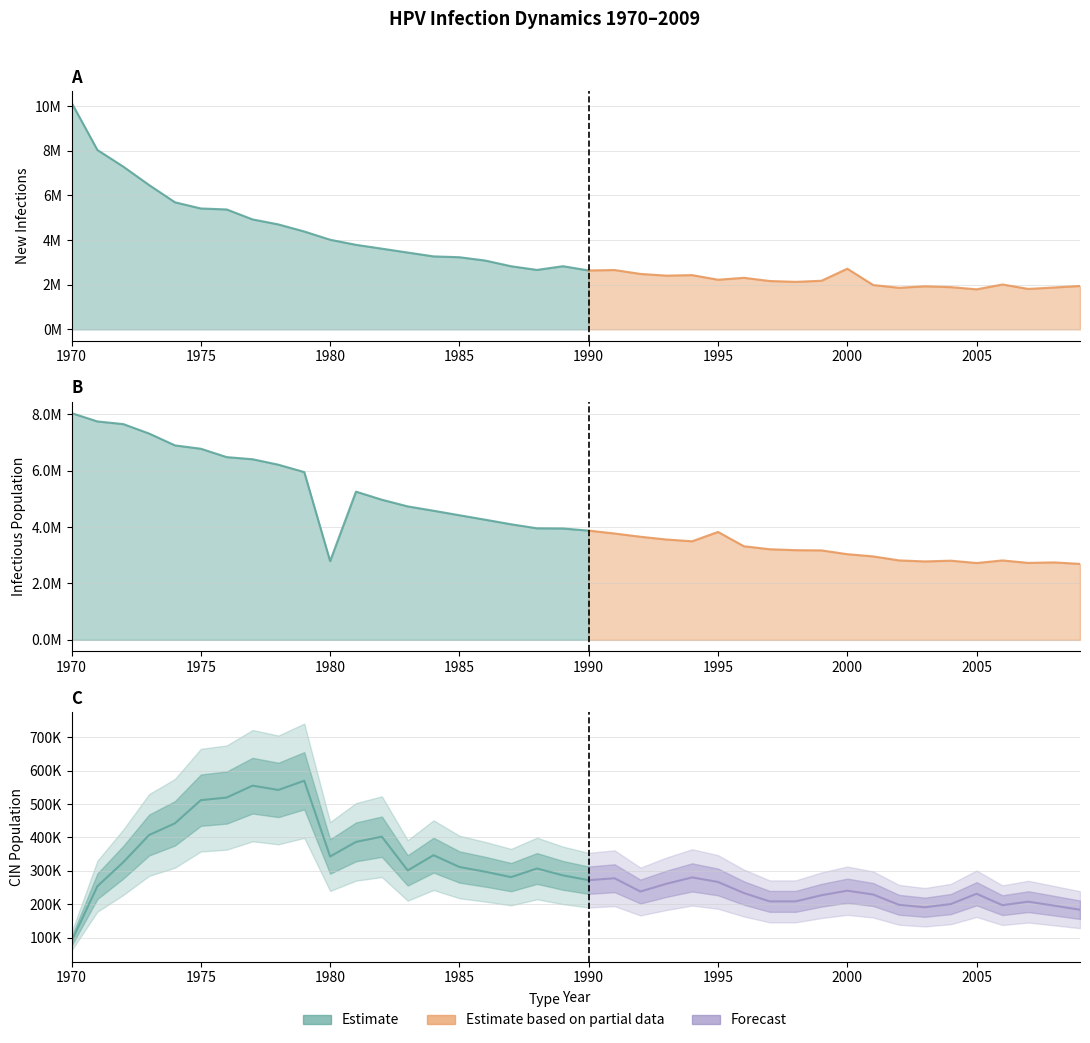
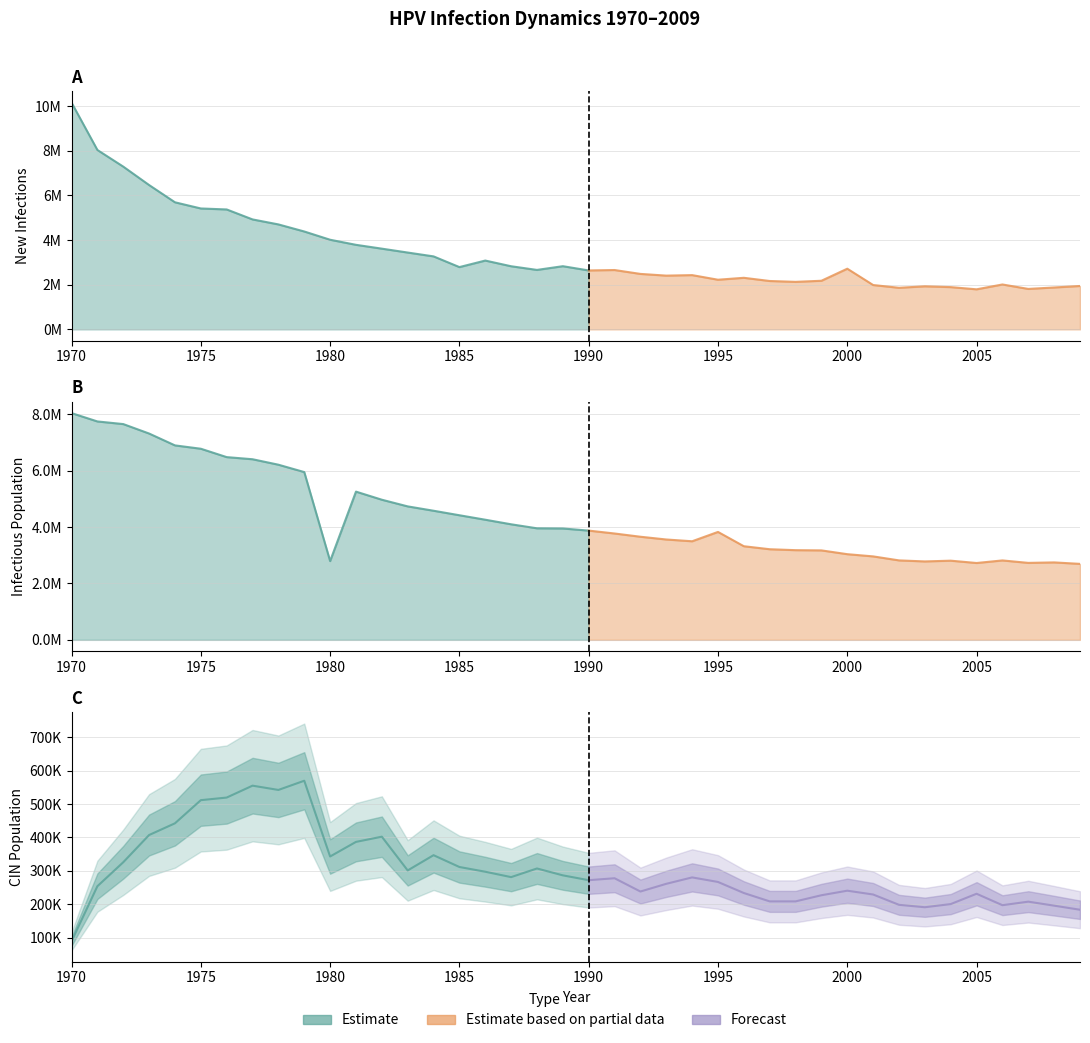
A, Estimate, 1985: 3200000 -> 2800000
